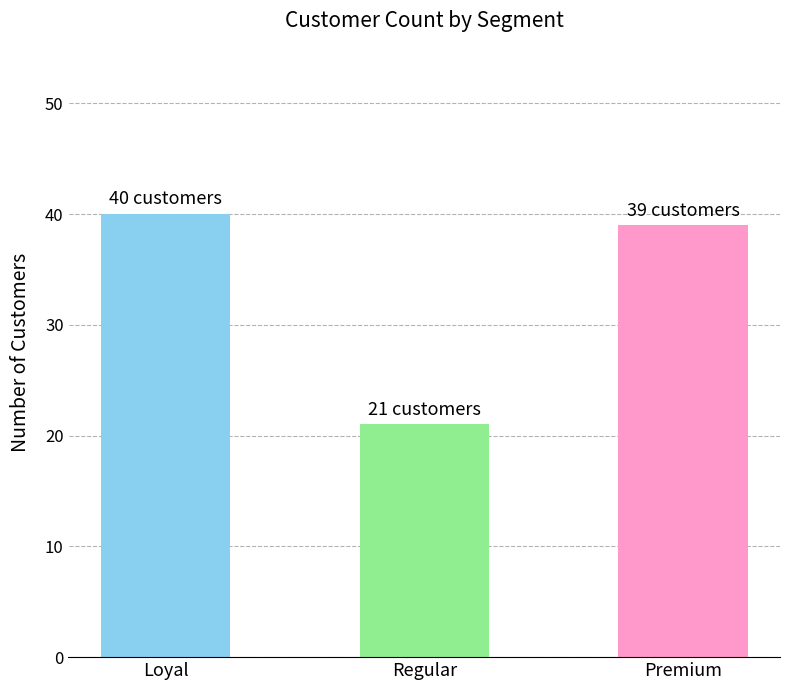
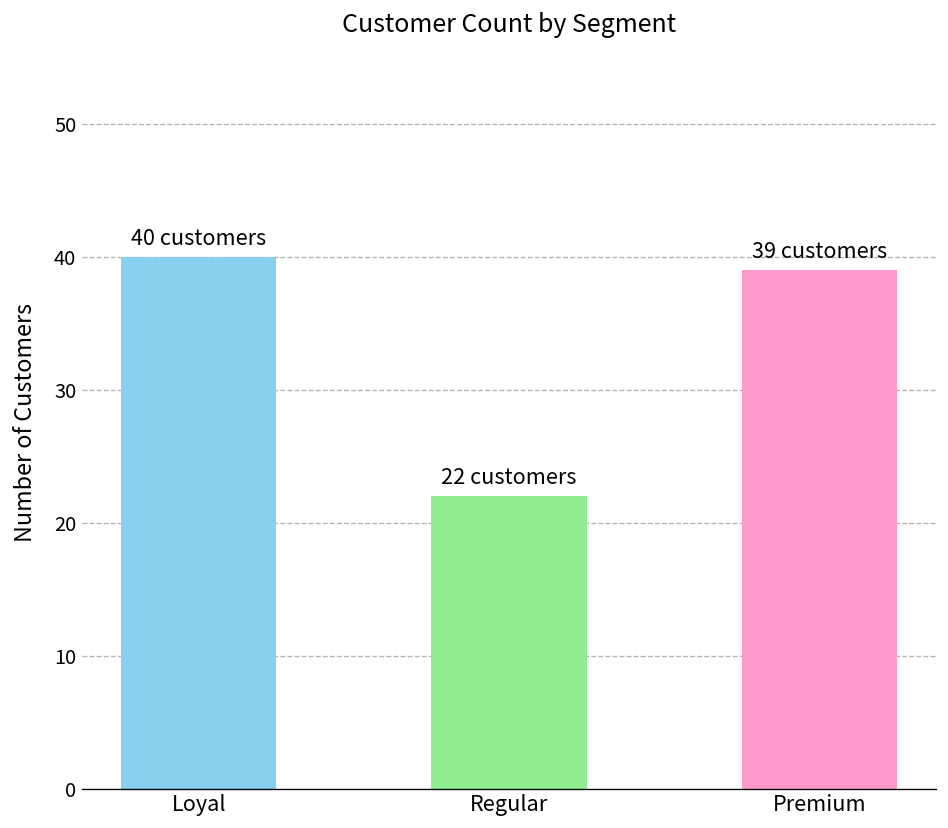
Regular: 21 -> 22
